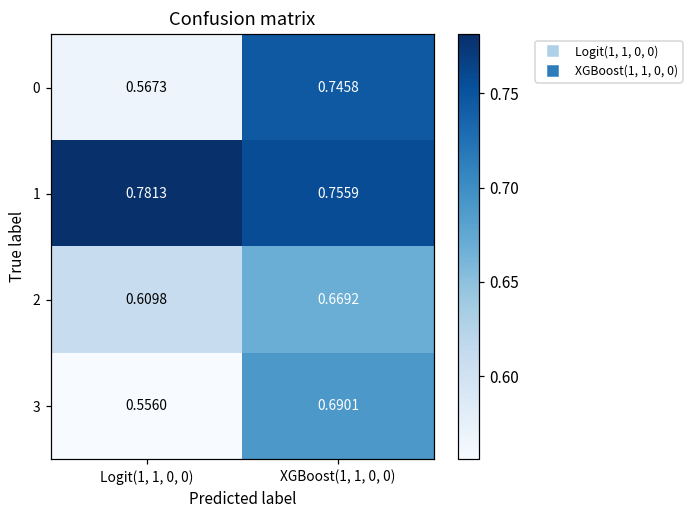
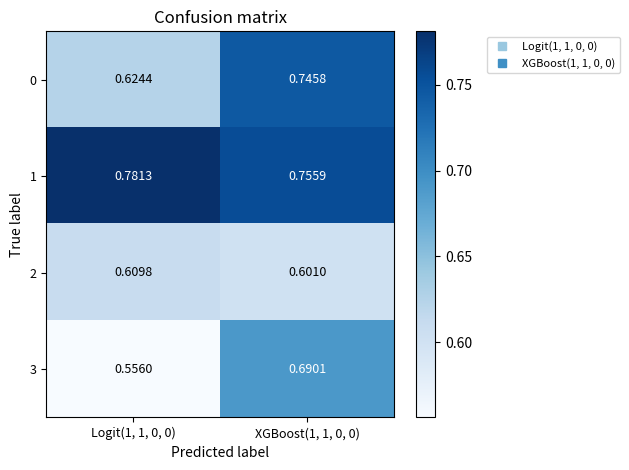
0, Logit(1, 1, 0, 0): 0.5673 -> 0.6244
2, XGBoost(1, 1, 0, 0): 0.6692 -> 0.6010
